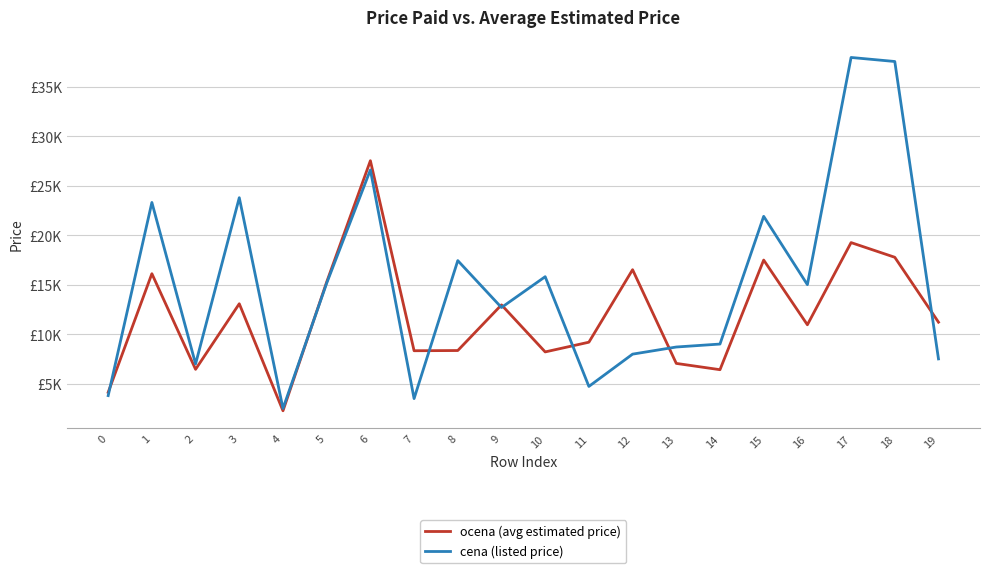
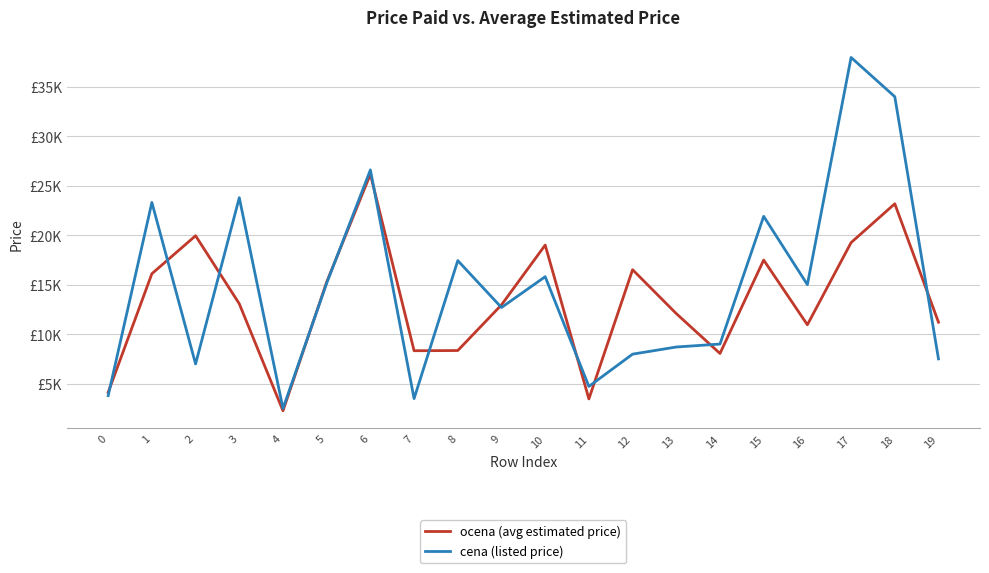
ocena (avg estimated price), 2: £6000 -> £20000
ocena (avg estimated price), 6: £28000 -> £26000
ocena (avg estimated price), 10: £8000 -> £19000
ocena (avg estimated price), 11: £9000 -> £3000
ocena (avg estimated price), 13: £7000 -> £12000
ocena (avg estimated price), 14: £6000 -> £8000
ocena (avg estimated price), 18: £18000 -> £23000
cena (listed price), 18: £38000 -> £34000
